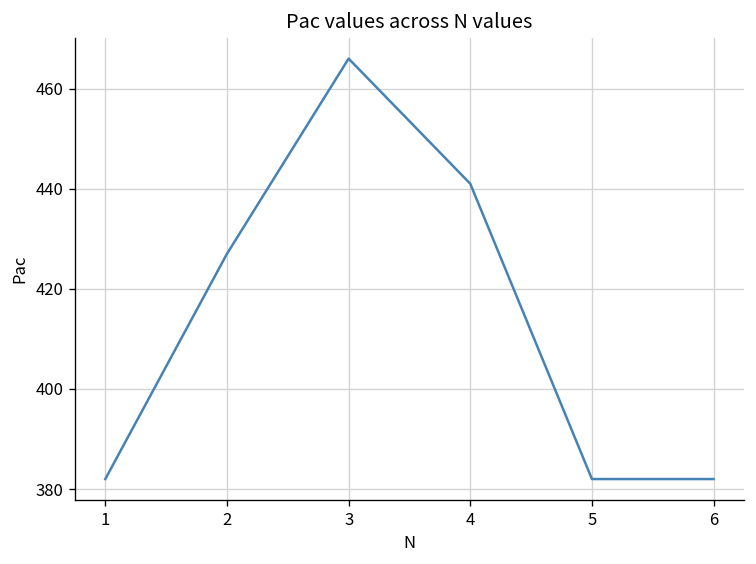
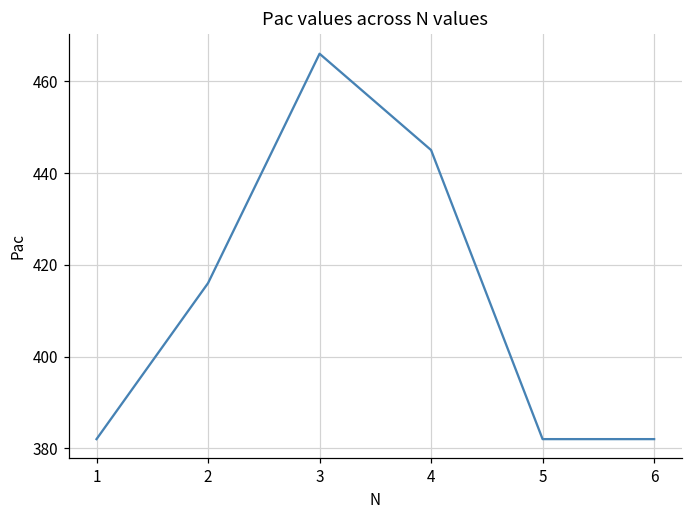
2: 427 -> 416
4: 441 -> 445
